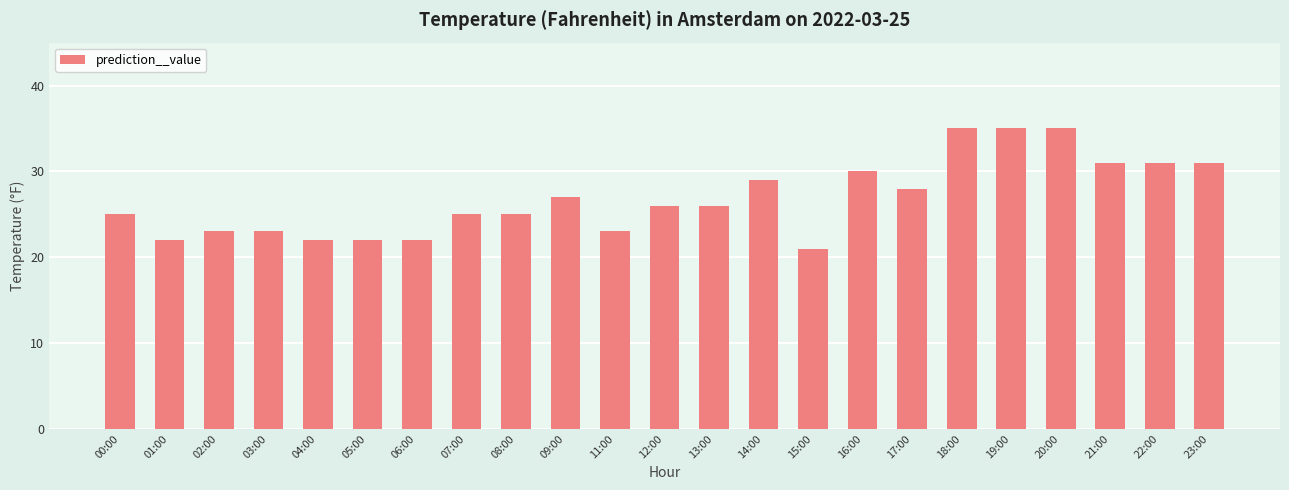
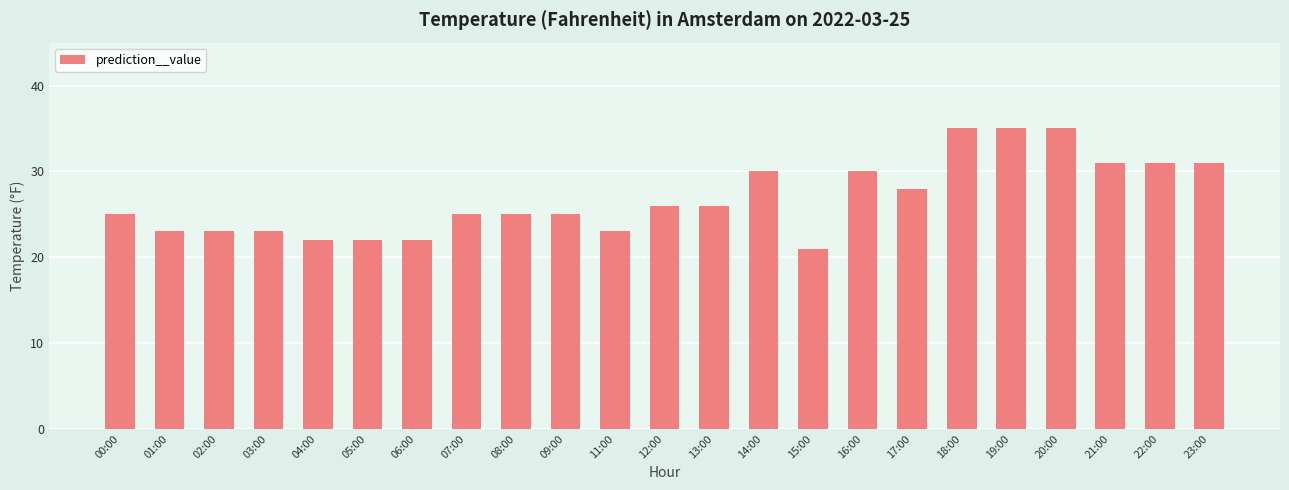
01:00: 22 -> 23
09:00: 27 -> 25
14:00: 29 -> 30
